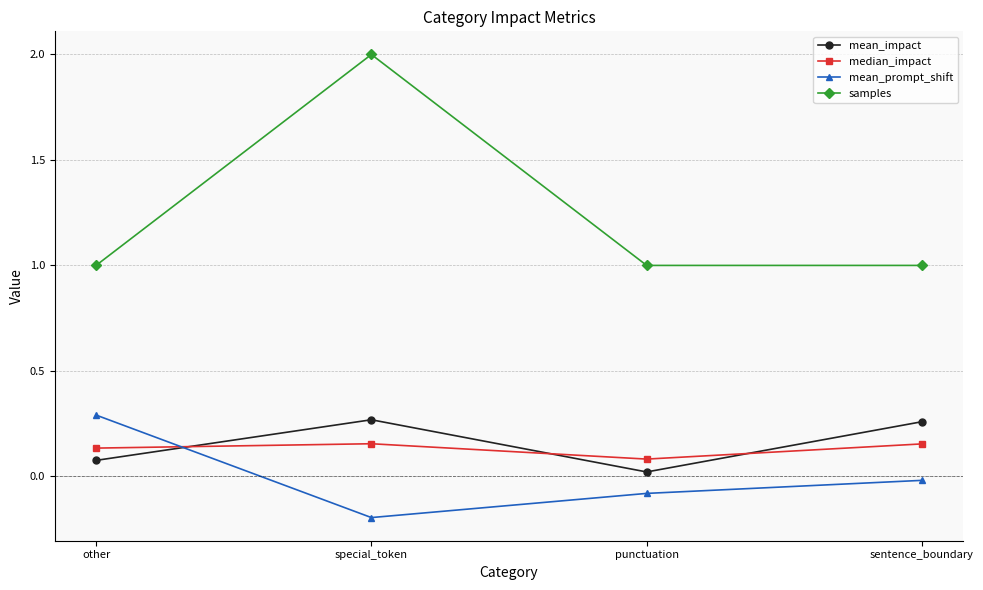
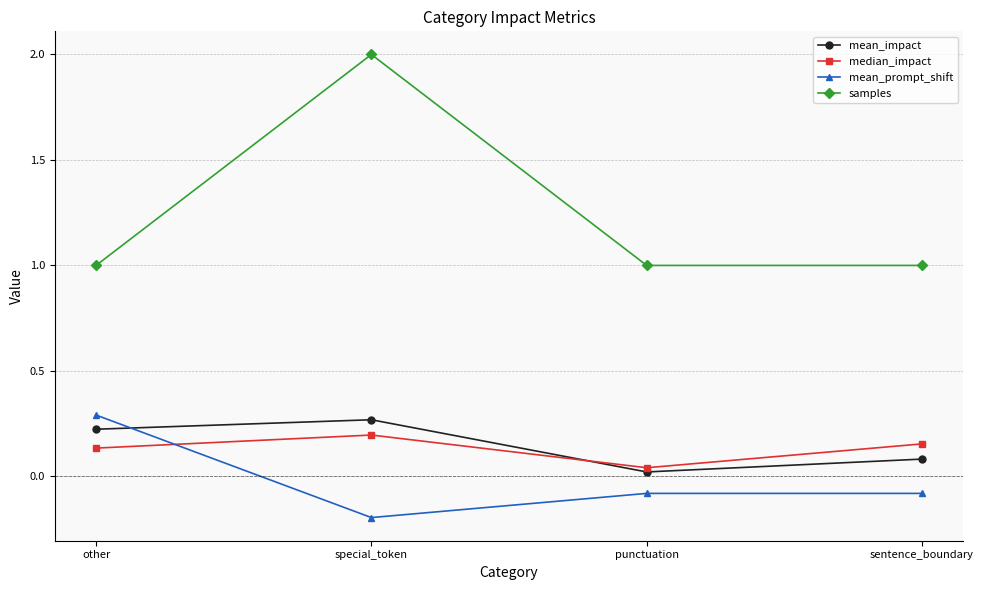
mean_impact, other: 0.08 -> 0.22
median_impact, special_token: 0.15 -> 0.20
median_impact, punctuation: 0.08 -> 0.04
mean_impact, sentence_boundary: 0.26 -> 0.08
mean_prompt_shift, sentence_boundary: -0.02 -> -0.08
